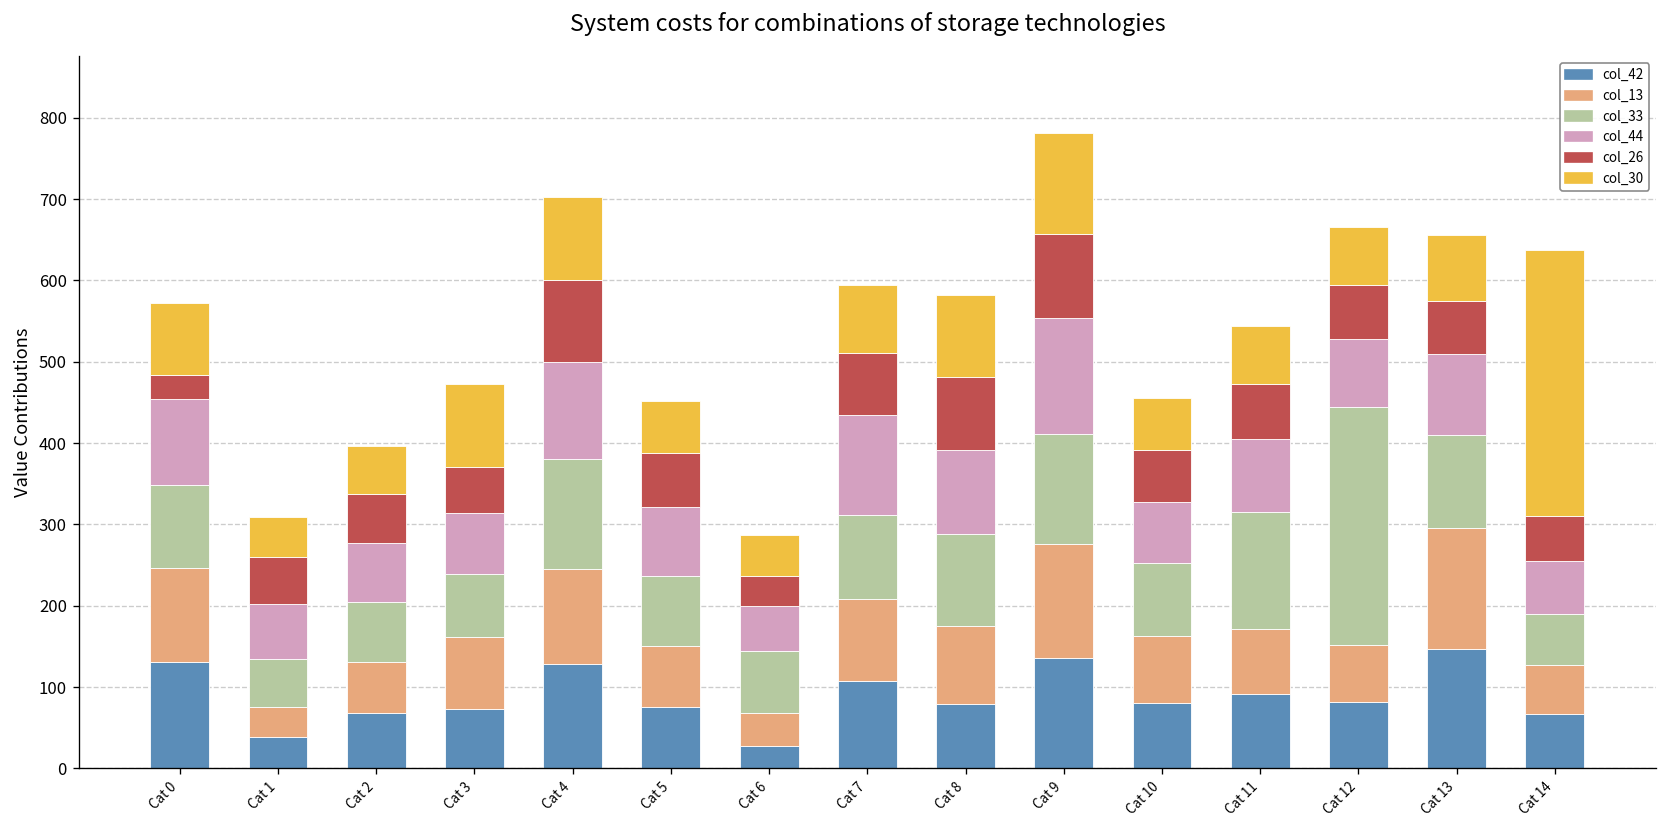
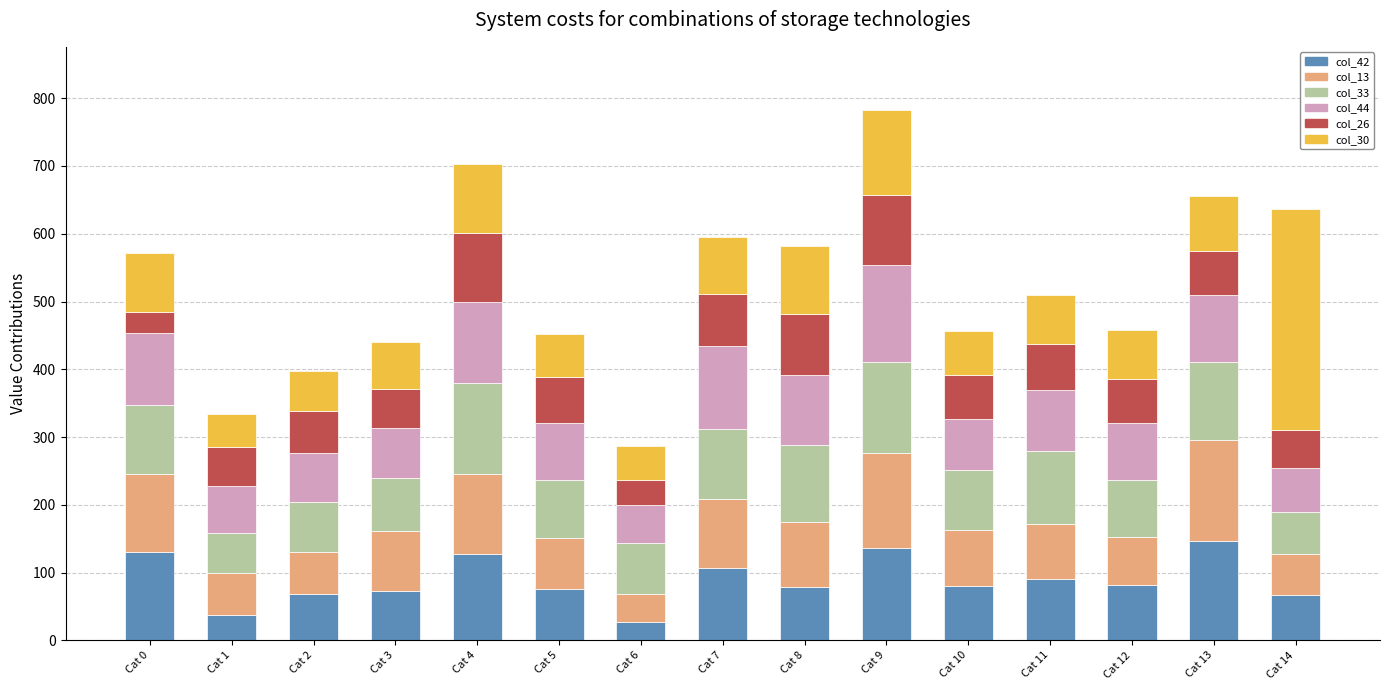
col_13, Cat 1: 40 -> 60
col_30, Cat 3: 100 -> 70
col_33, Cat 11: 140 -> 110
col_33, Cat 12: 290 -> 80
